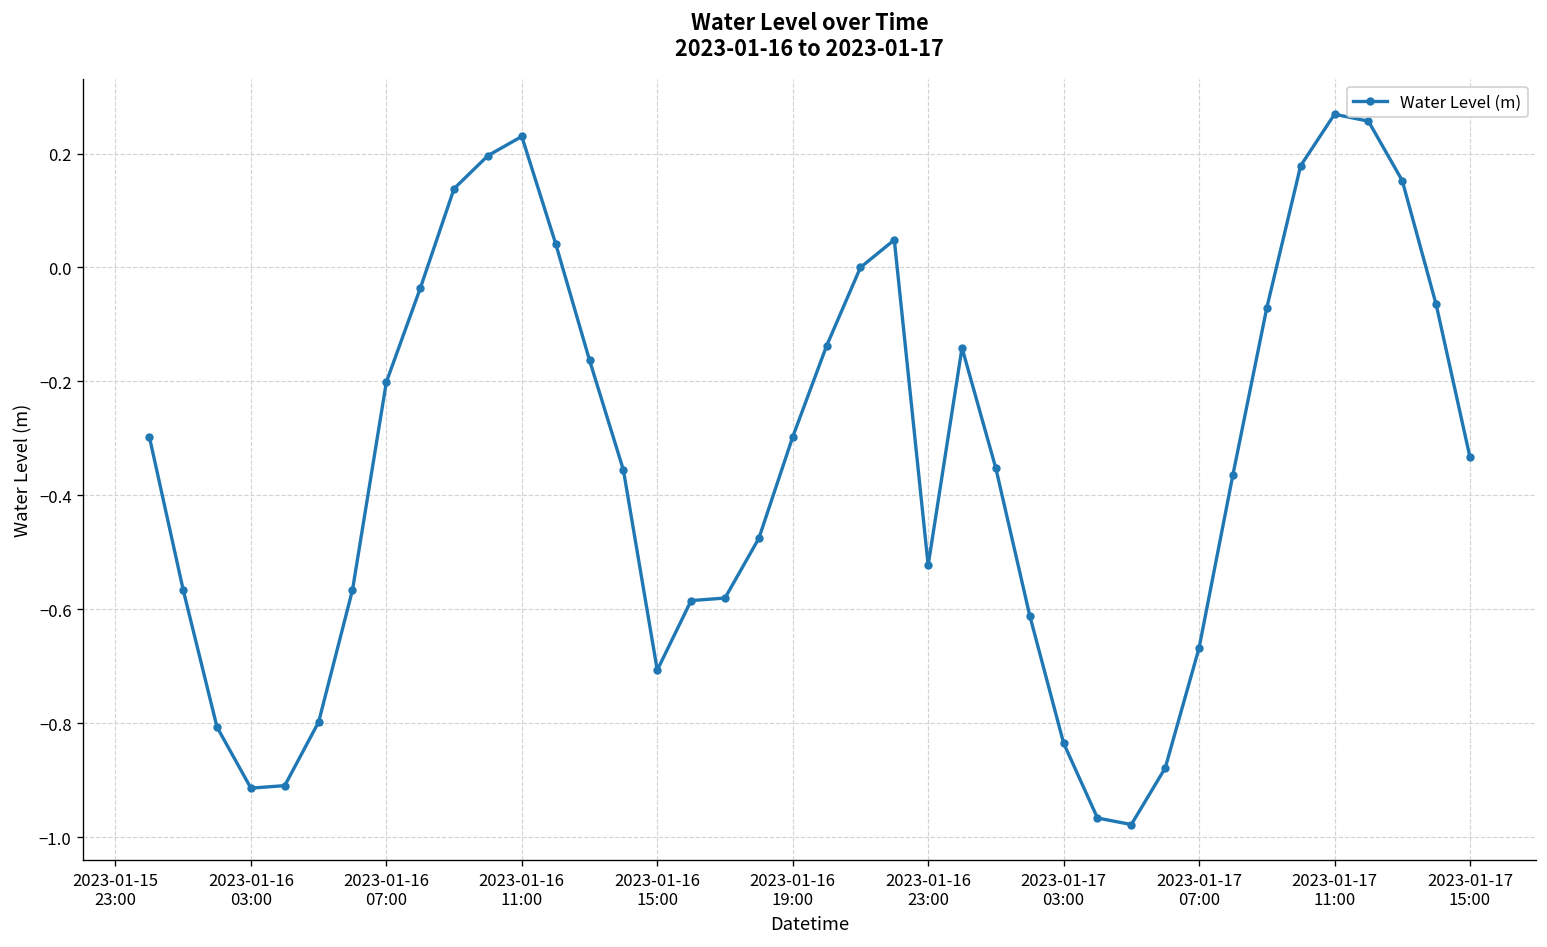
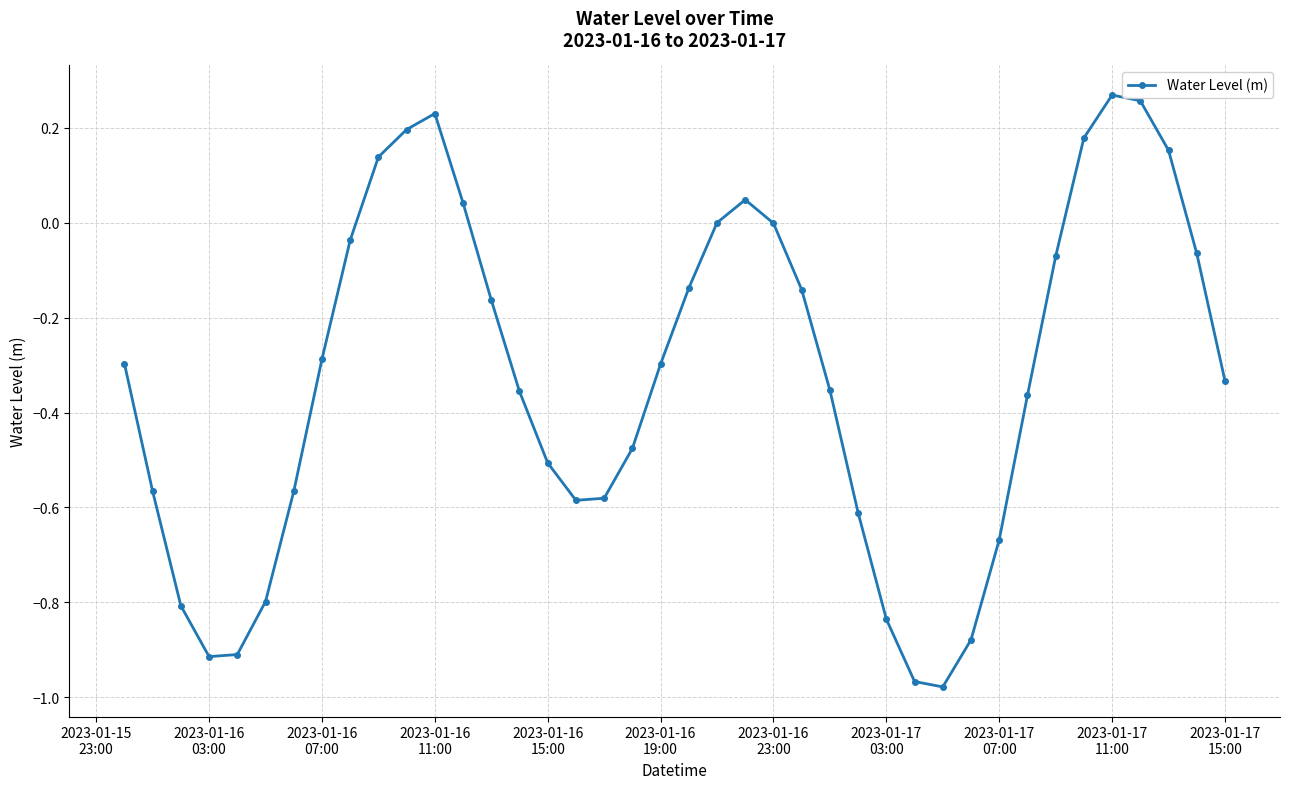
2023-01-16 07:00: -0.20 -> -0.29
2023-01-16 15:00: -0.71 -> -0.51
2023-01-16 23:00: -0.52 -> 0.00
